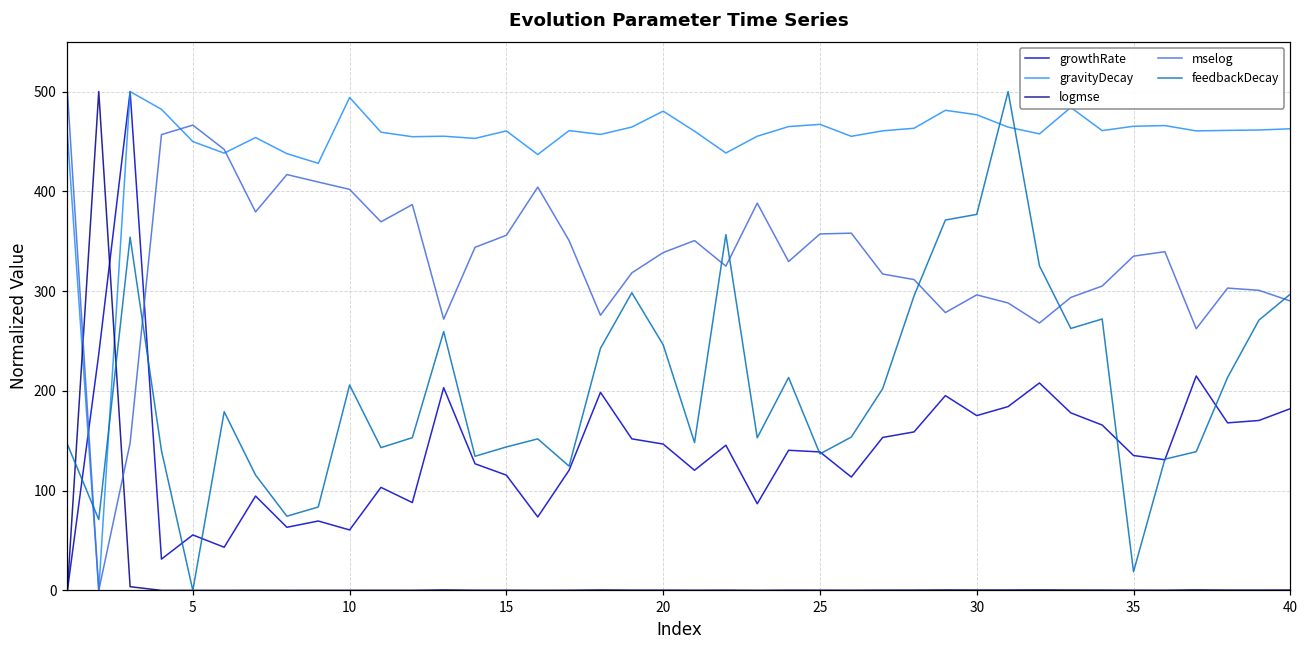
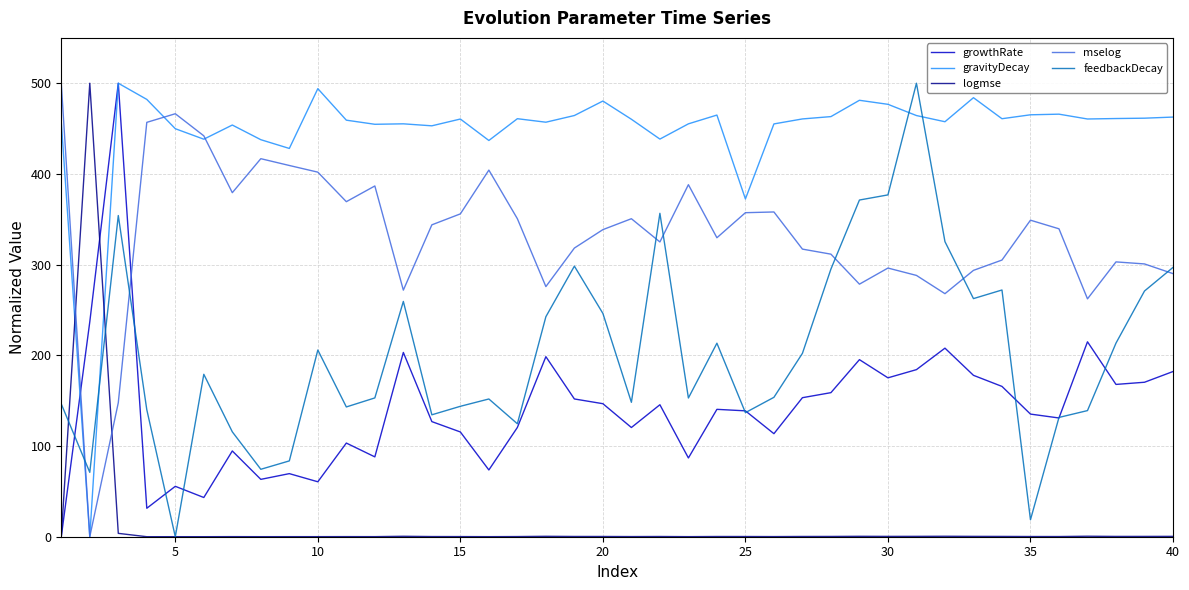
gravityDecay, 25: 470 -> 370
mselog, 35: 340 -> 350
